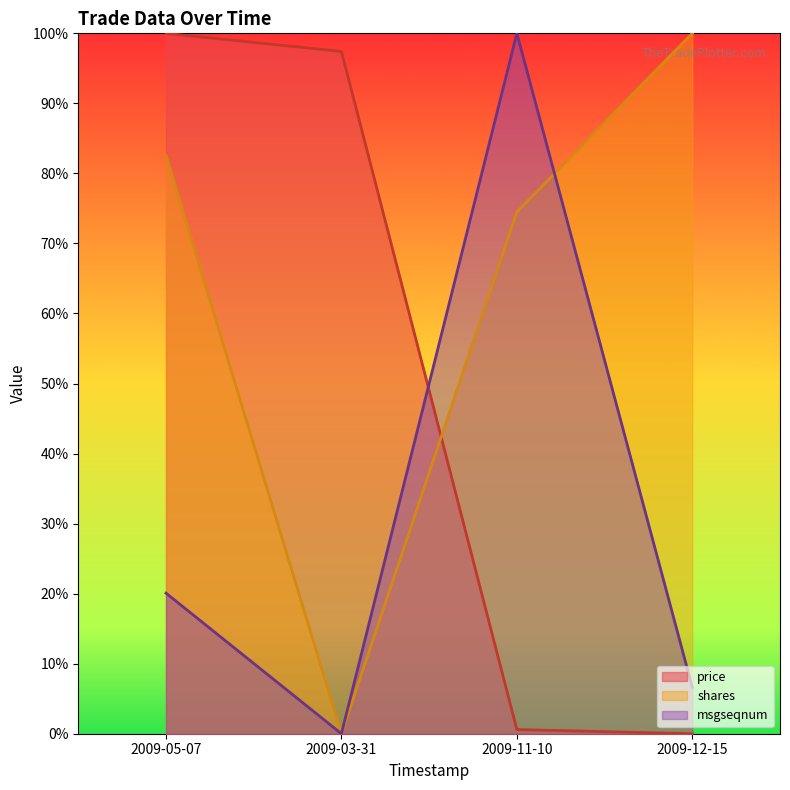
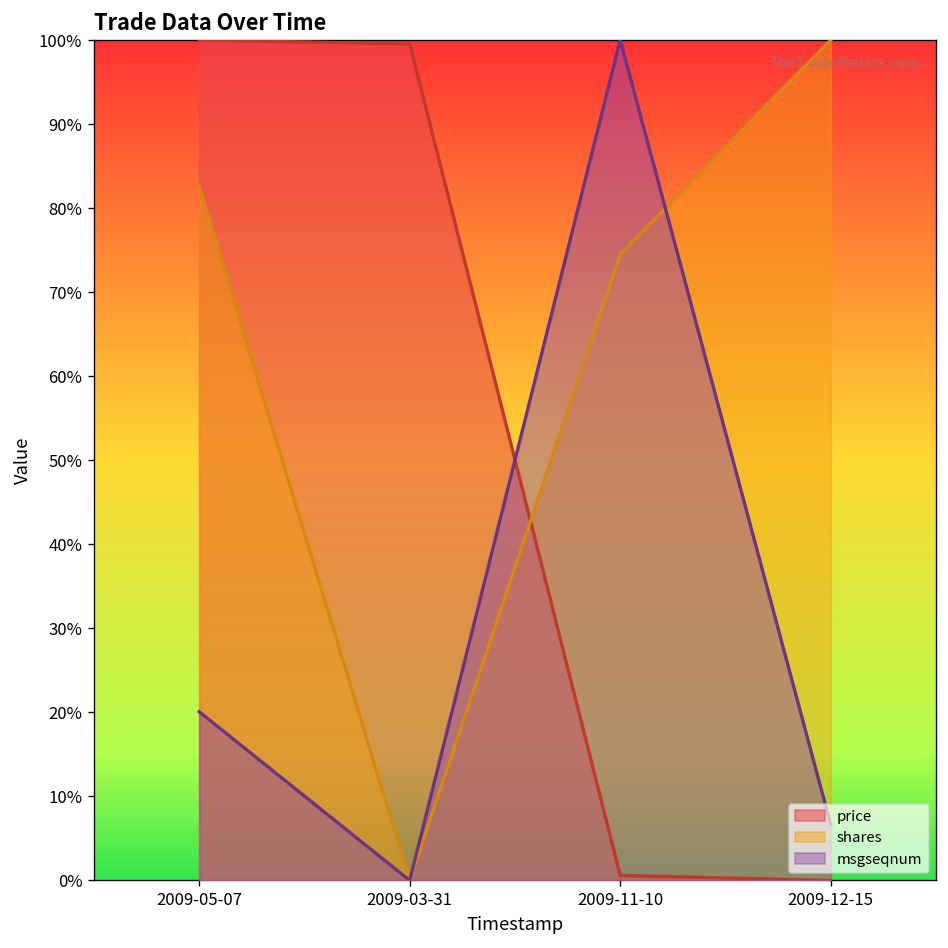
price, 2009-03-31: 97% -> 100%
